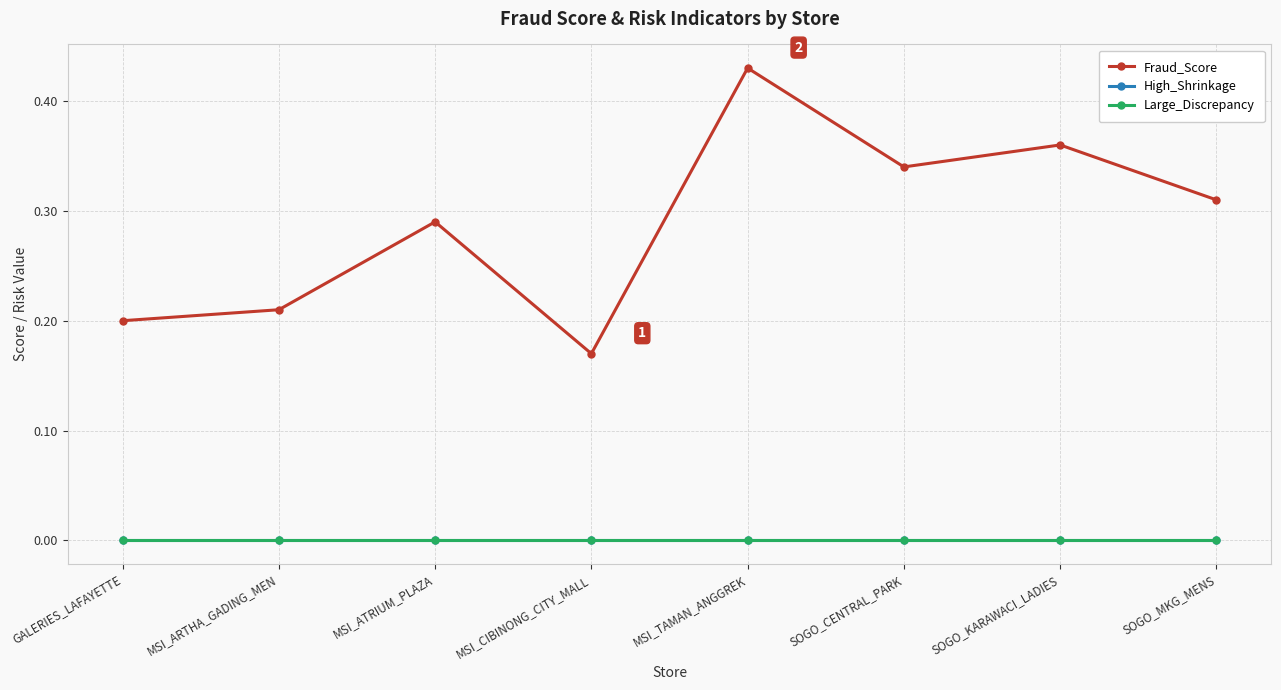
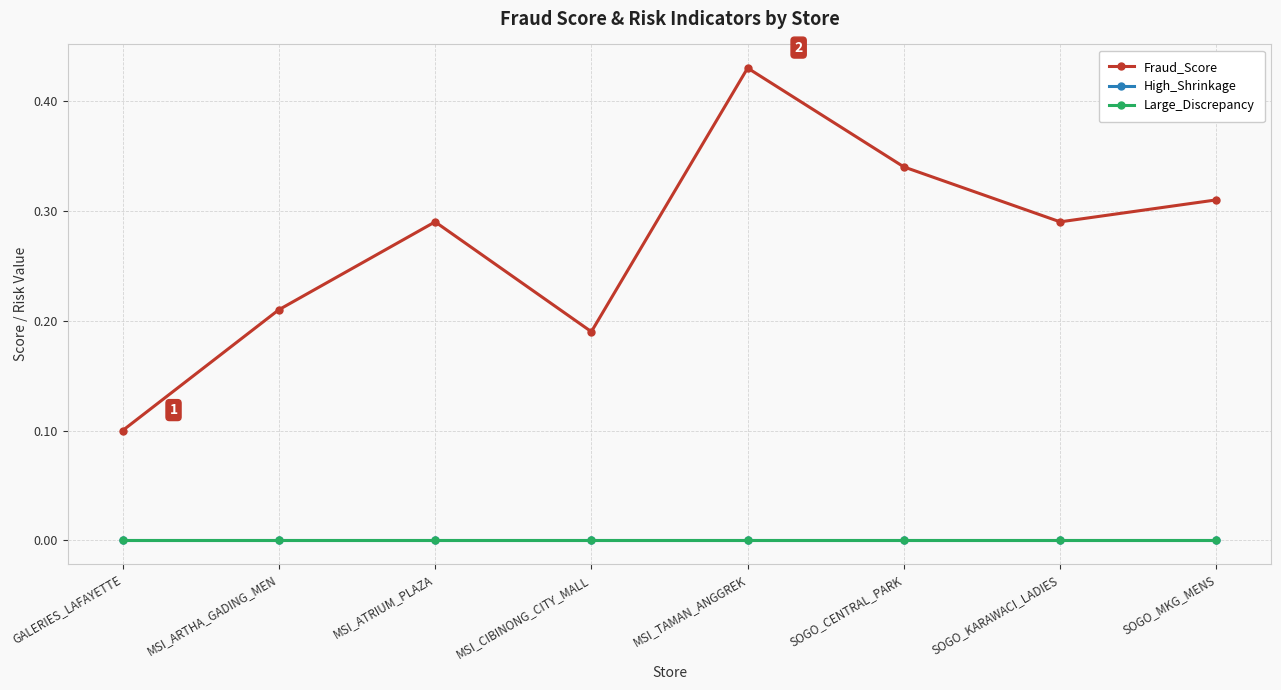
Fraud_Score, GALERIES_LAFAYETTE: 0.2 -> 0.1
Fraud_Score, MSI_CIBINONG_CITY_MALL: 0.17 -> 0.19
Fraud_Score, SOGO_KARAWACI_LADIES: 0.36 -> 0.29
